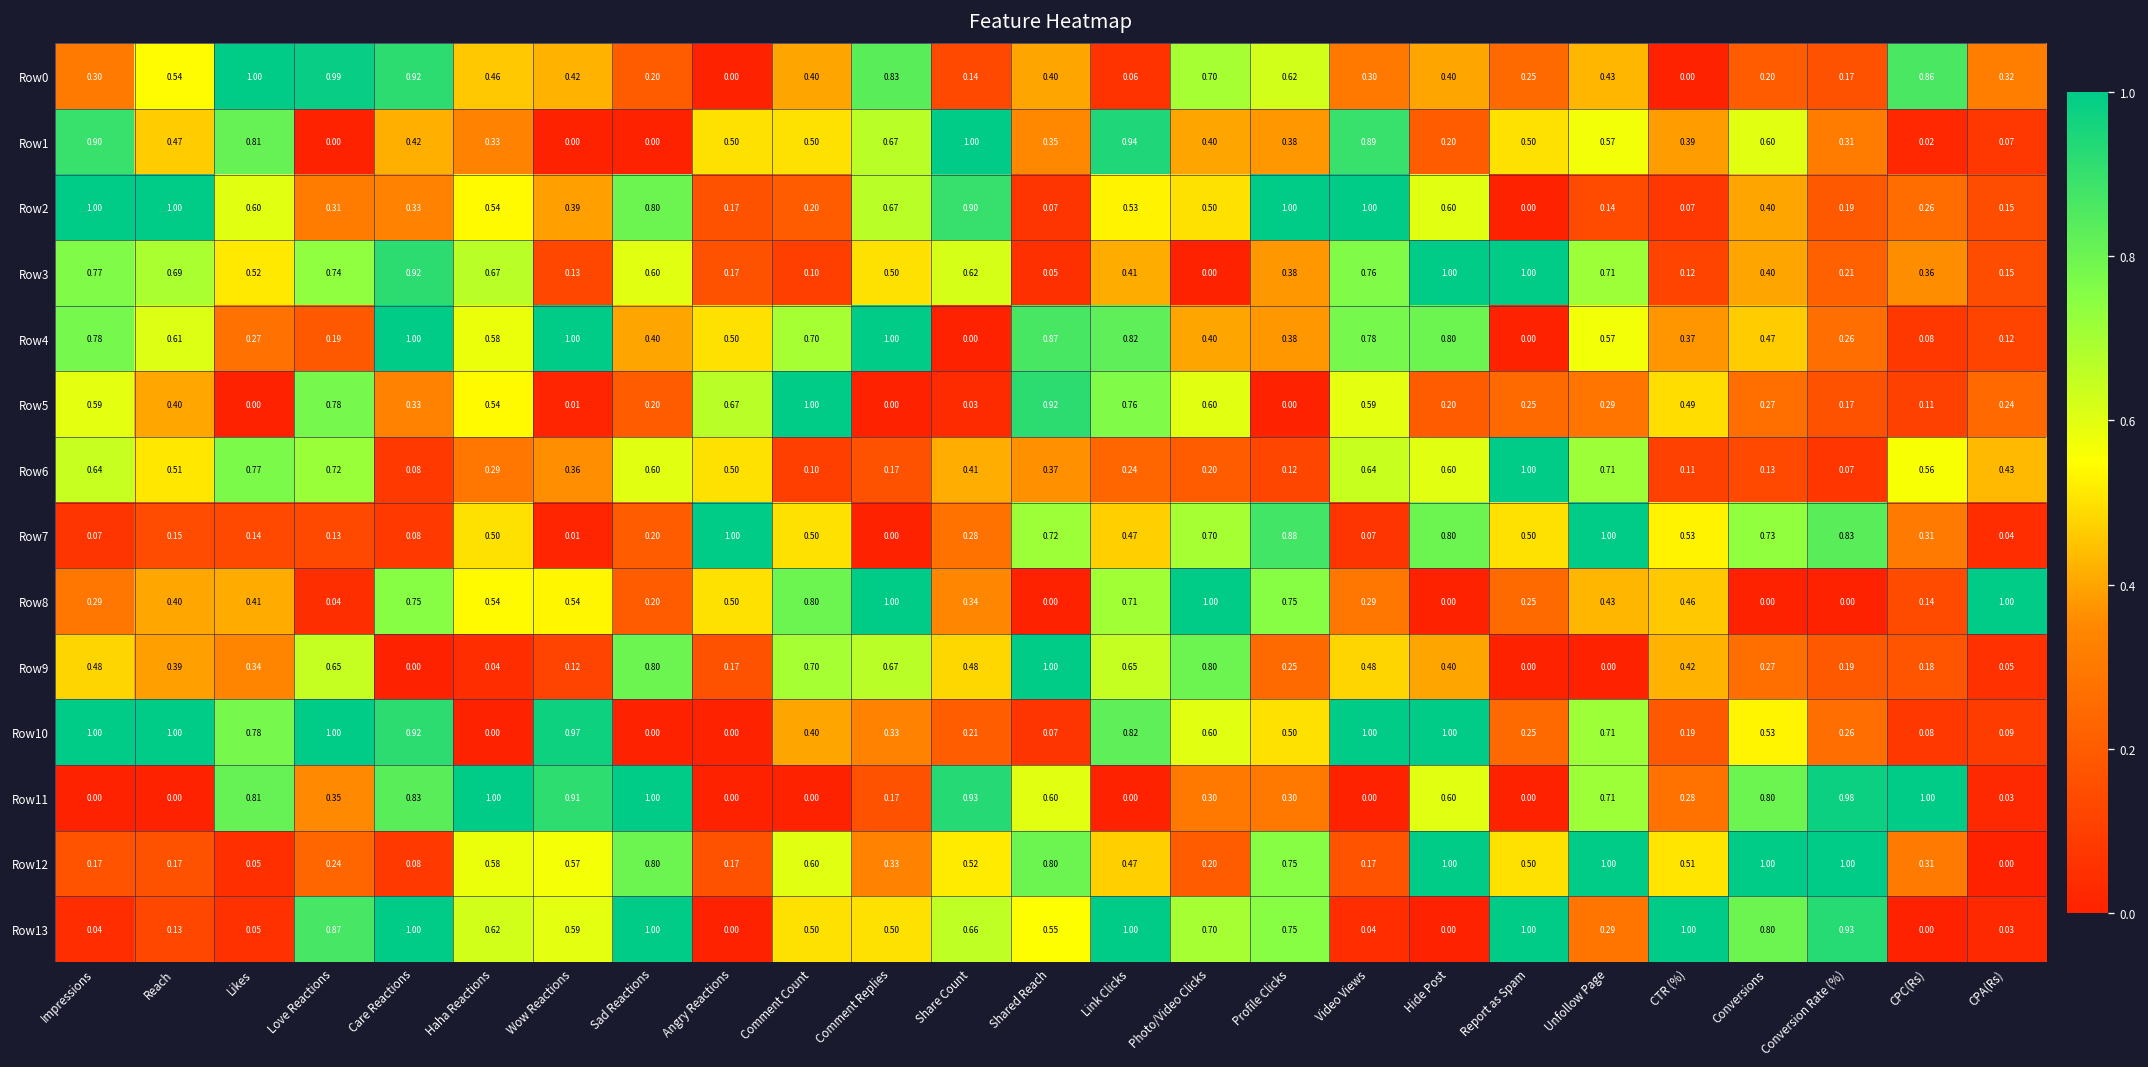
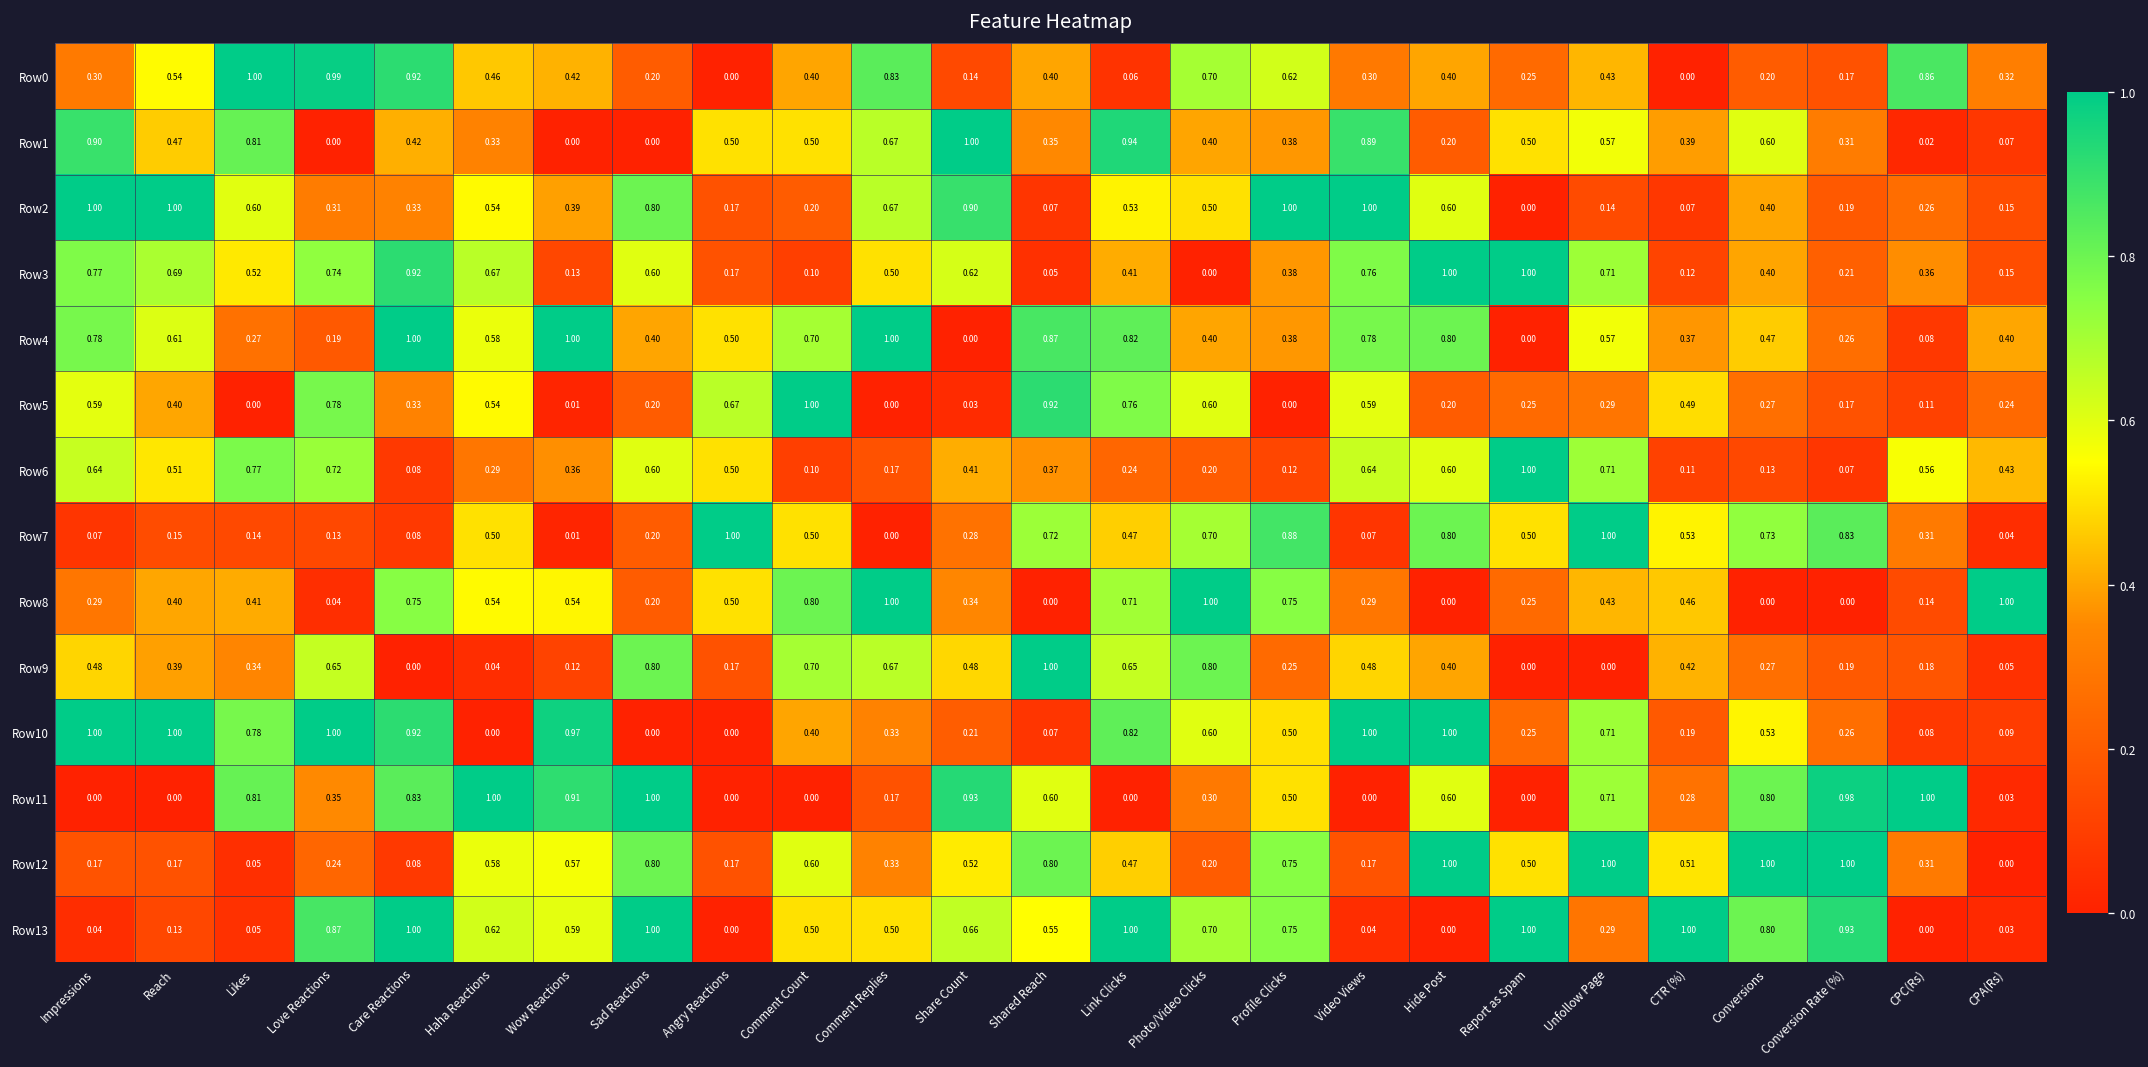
Row4, CPA(Rs): 0.12 -> 0.40
Row11, Profile Clicks: 0.30 -> 0.50
